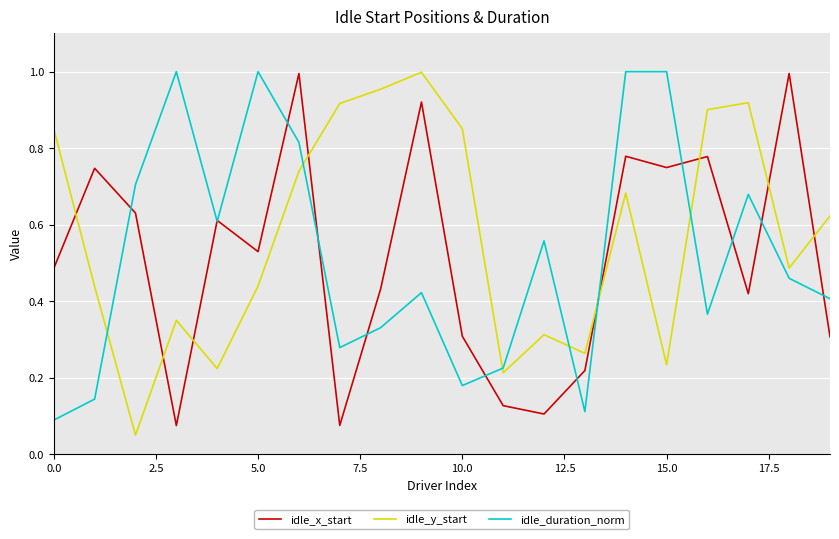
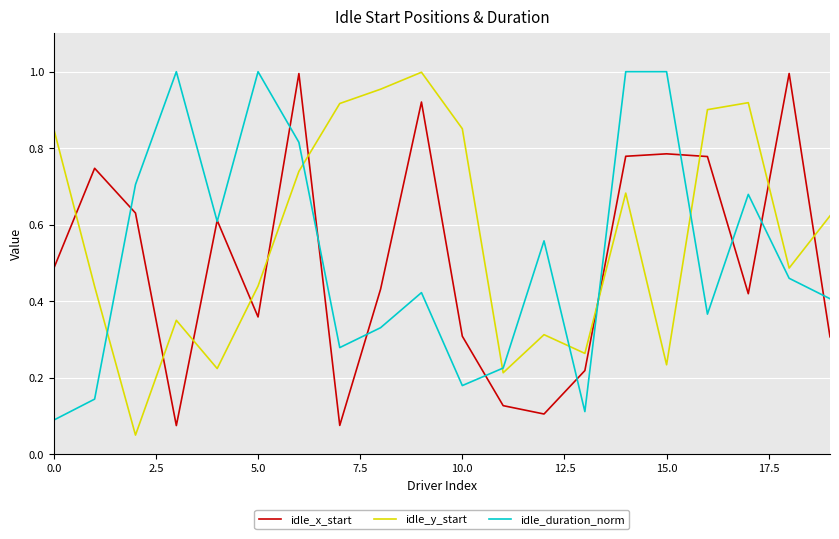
idle_x_start, 5.0: 0.53 -> 0.36
idle_x_start, 15.0: 0.75 -> 0.79
